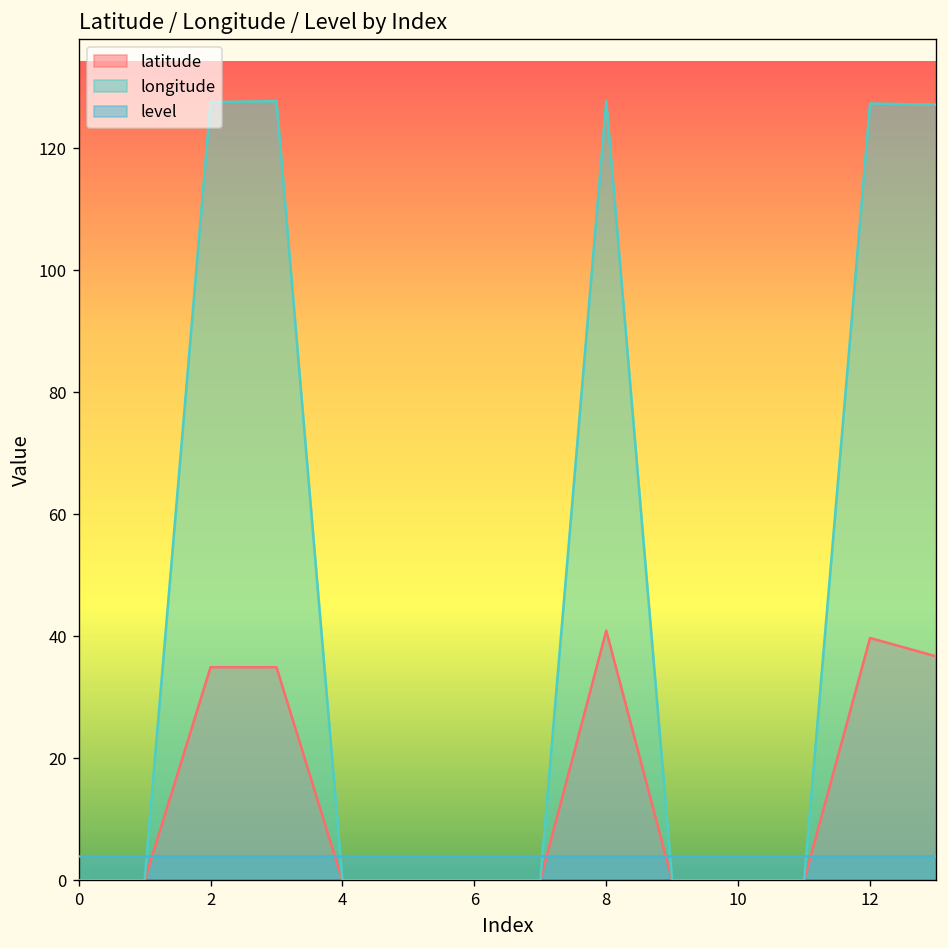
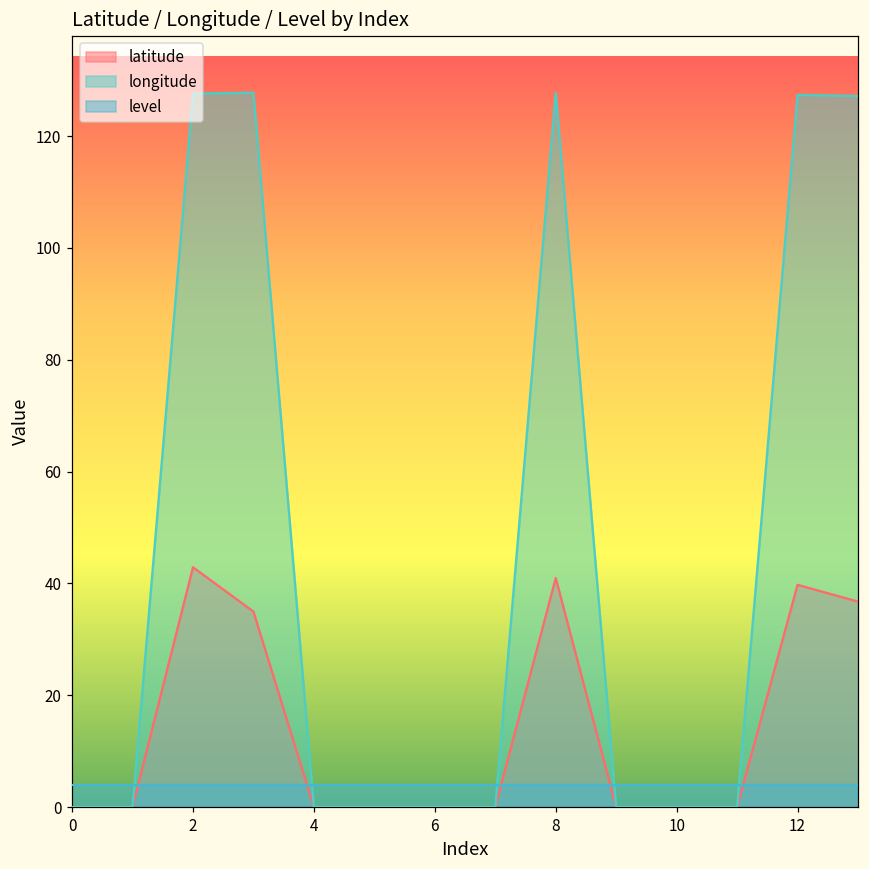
latitude, 2: 35 -> 43
